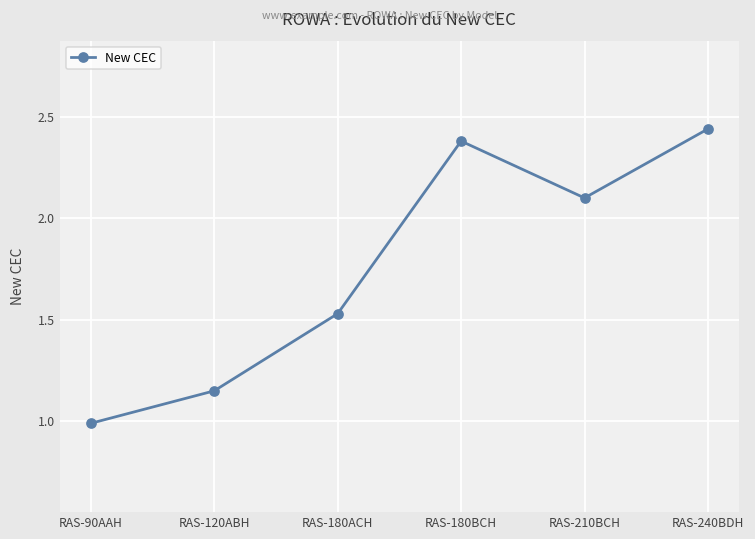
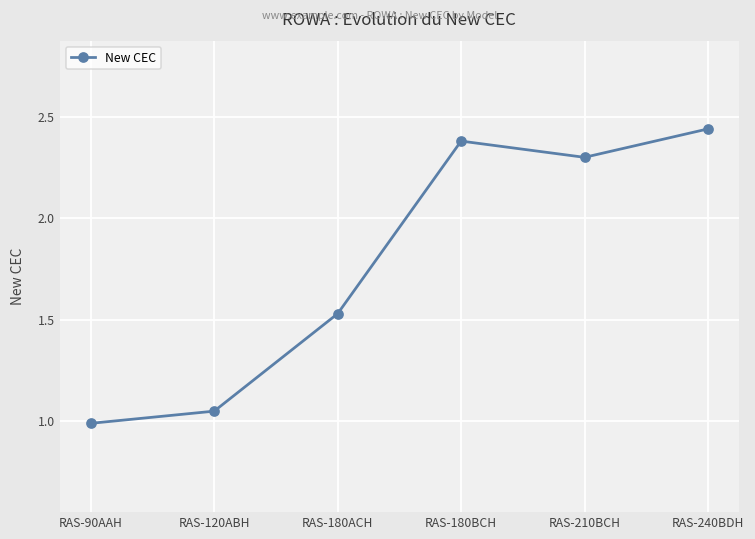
RAS-120ABH: 1.15 -> 1.05
RAS-210BCH: 2.1 -> 2.3
